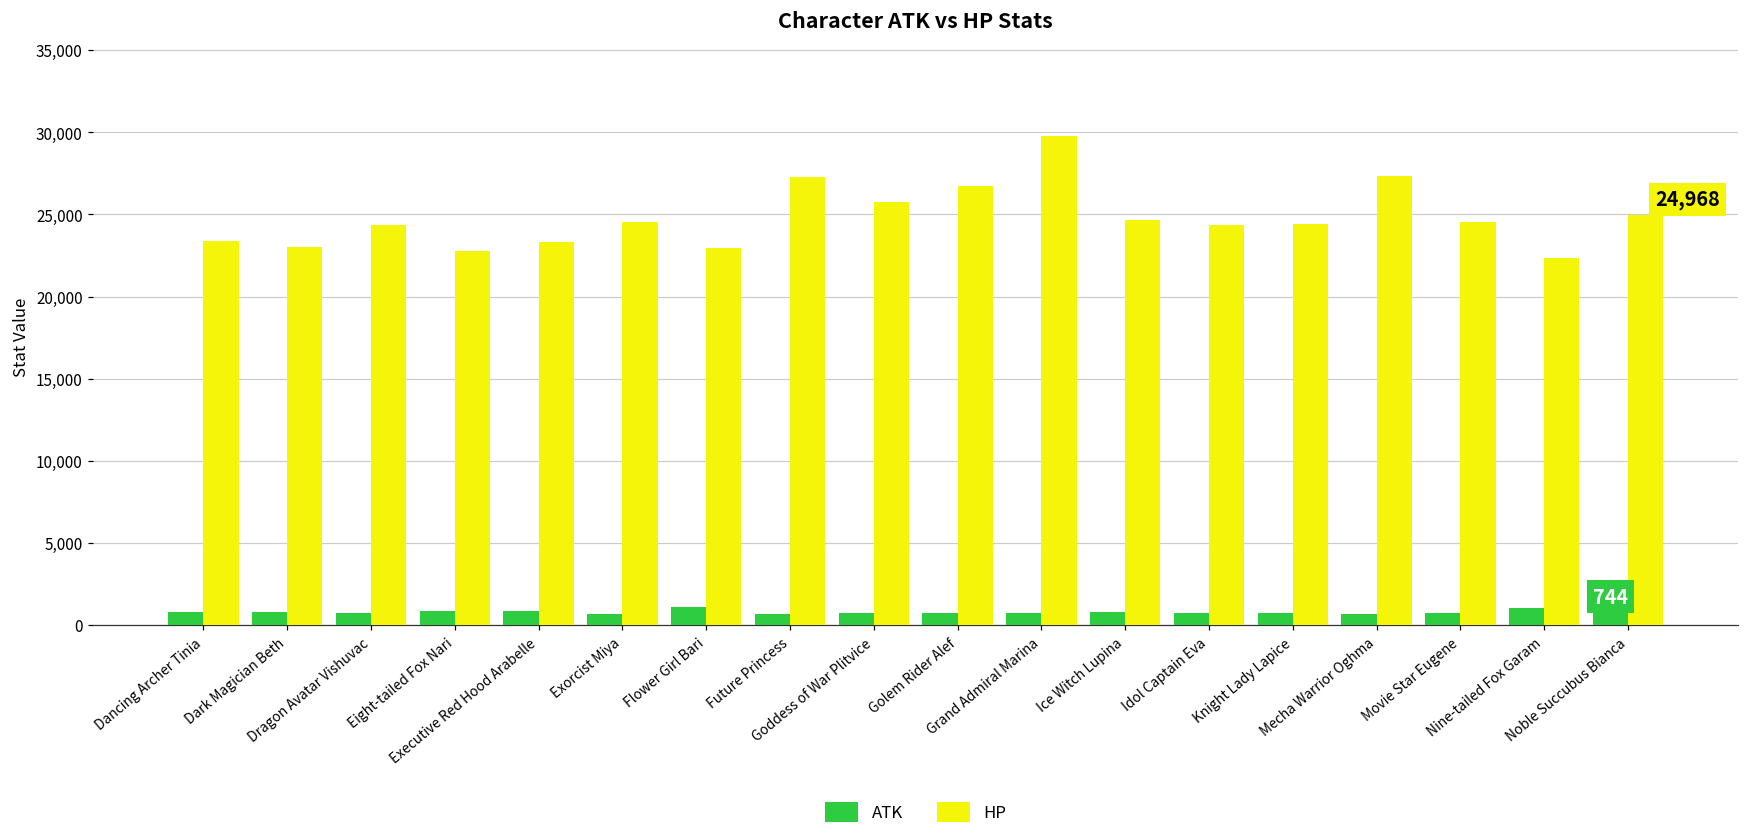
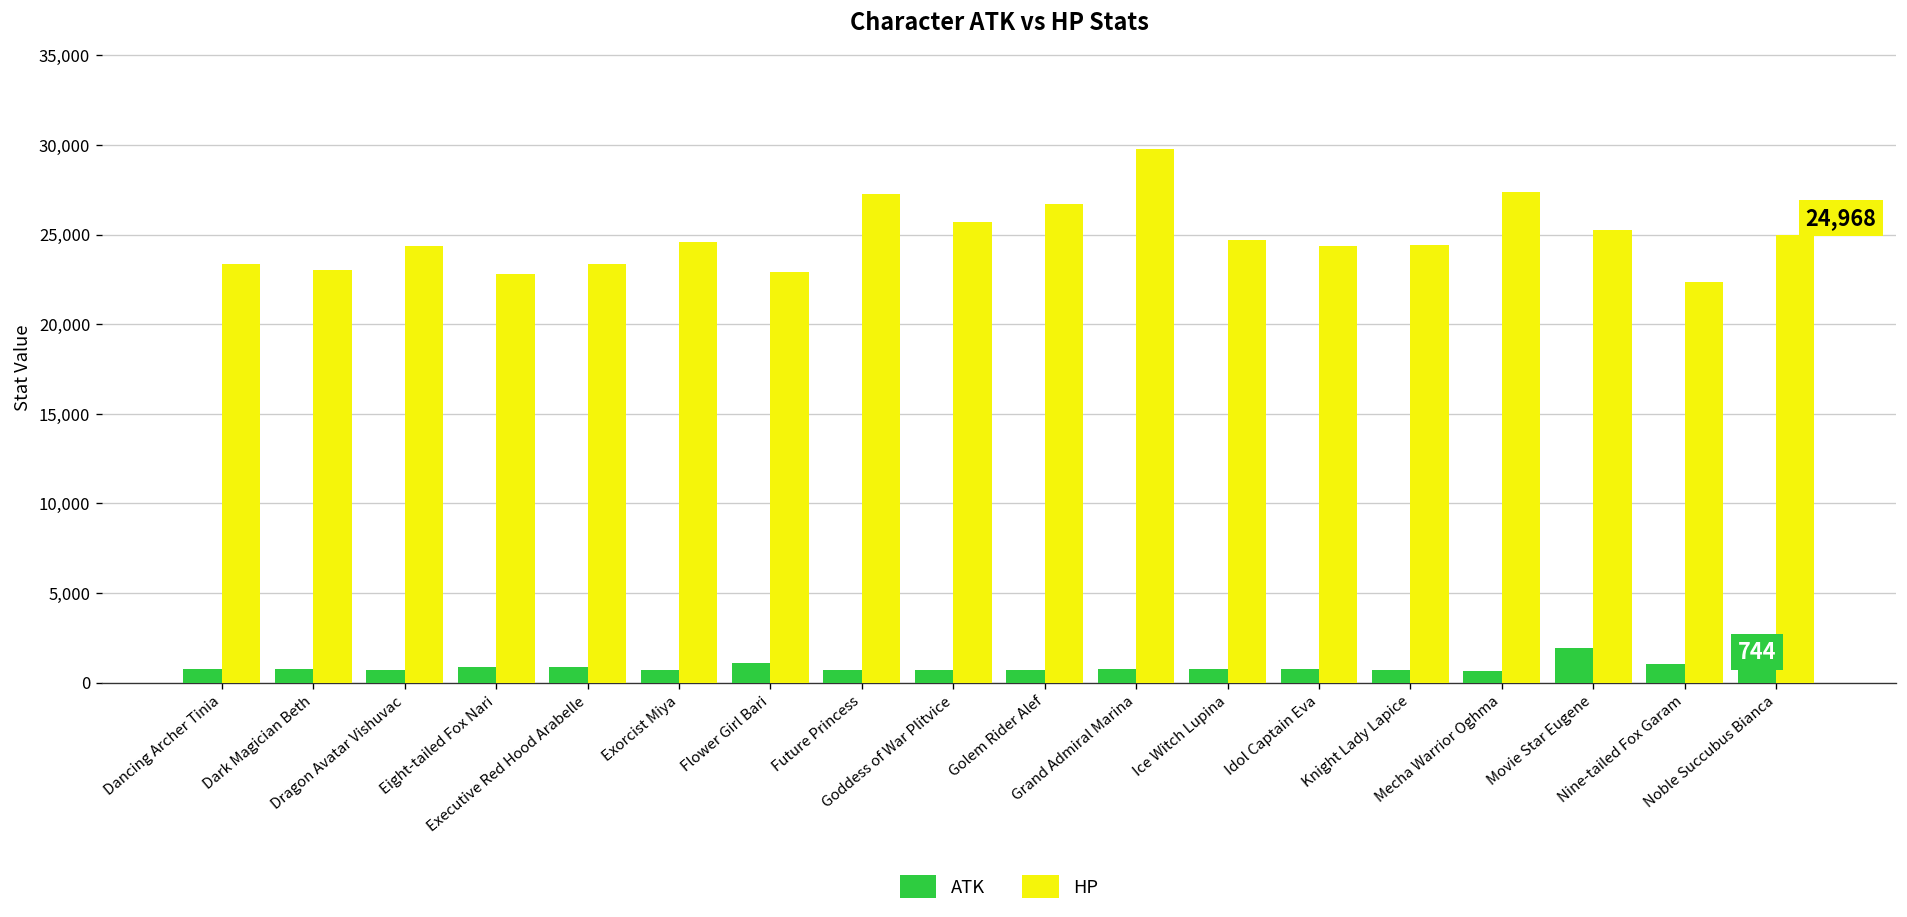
ATK, Movie Star Eugene: 700 -> 1,900
HP, Movie Star Eugene: 24,600 -> 25,300
